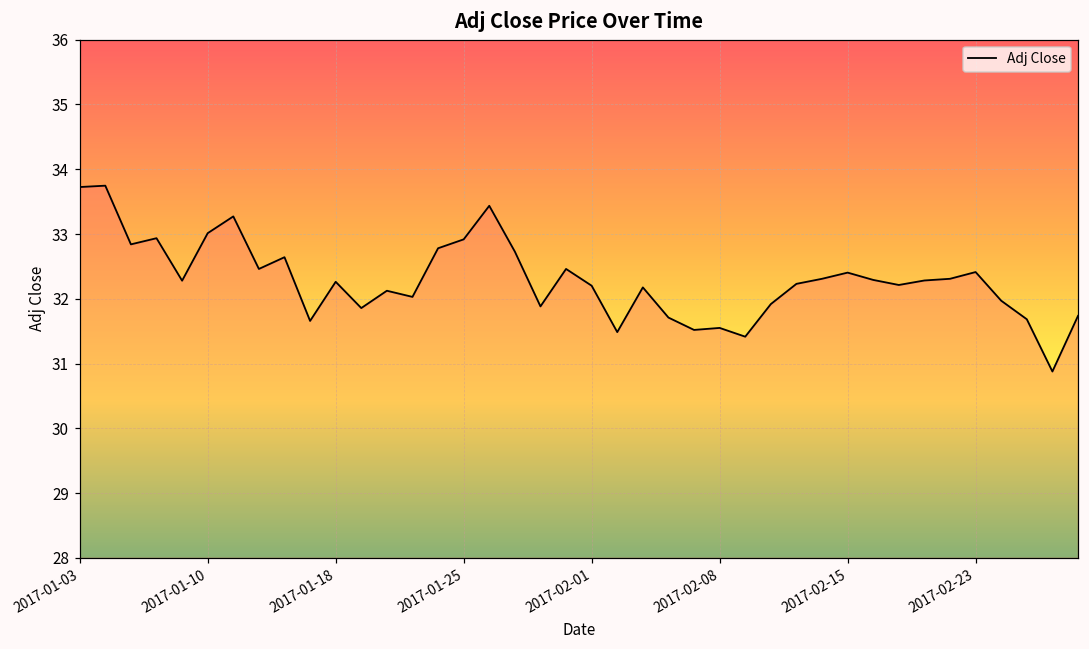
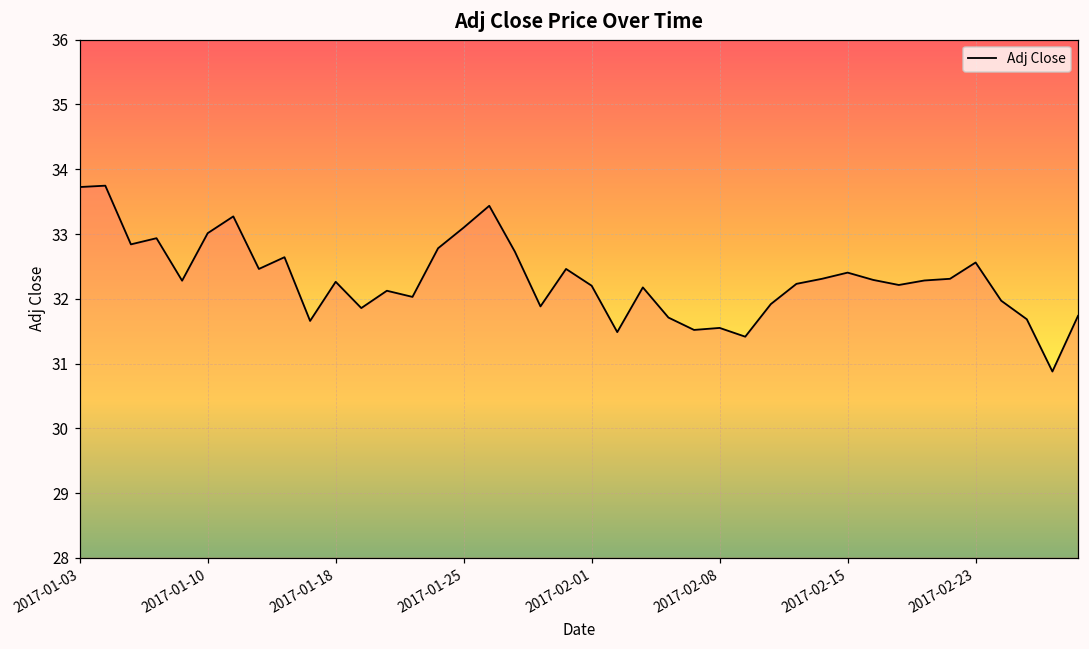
2017-01-25: 32.9 -> 33.1
2017-02-23: 32.4 -> 32.6
